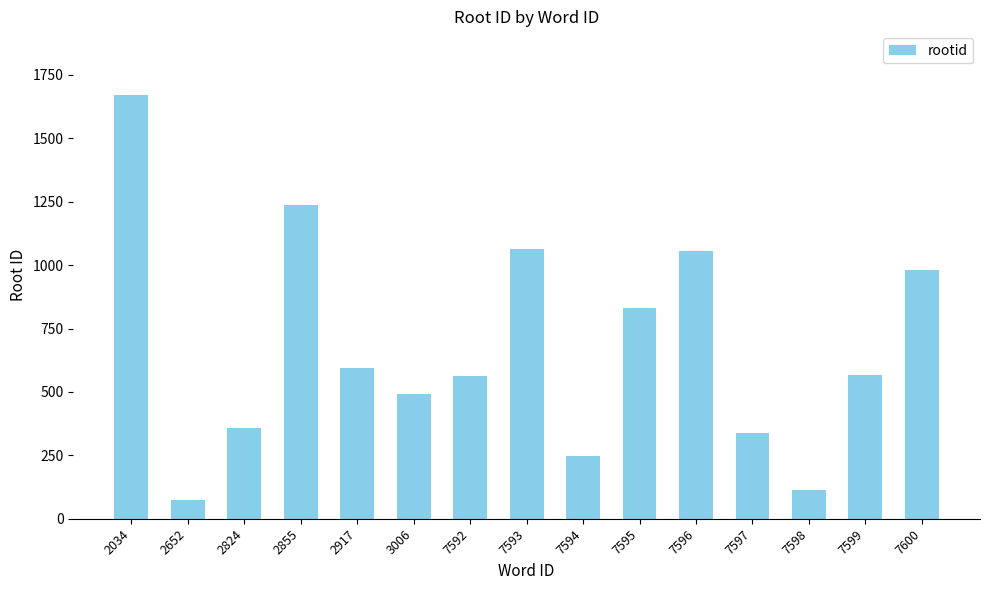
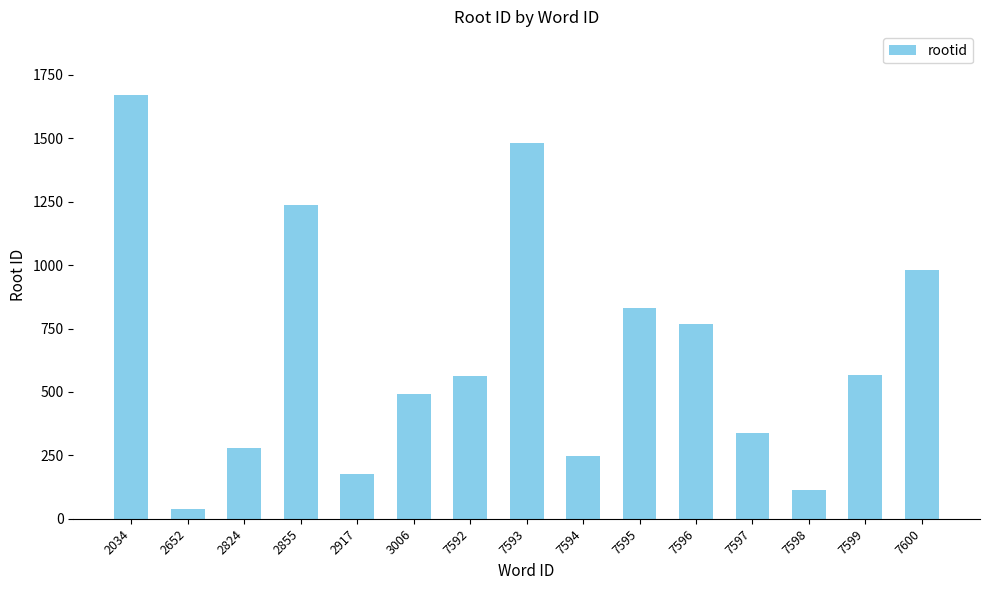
2652: 70 -> 40
2824: 360 -> 280
2917: 600 -> 180
7593: 1070 -> 1480
7596: 1060 -> 770
